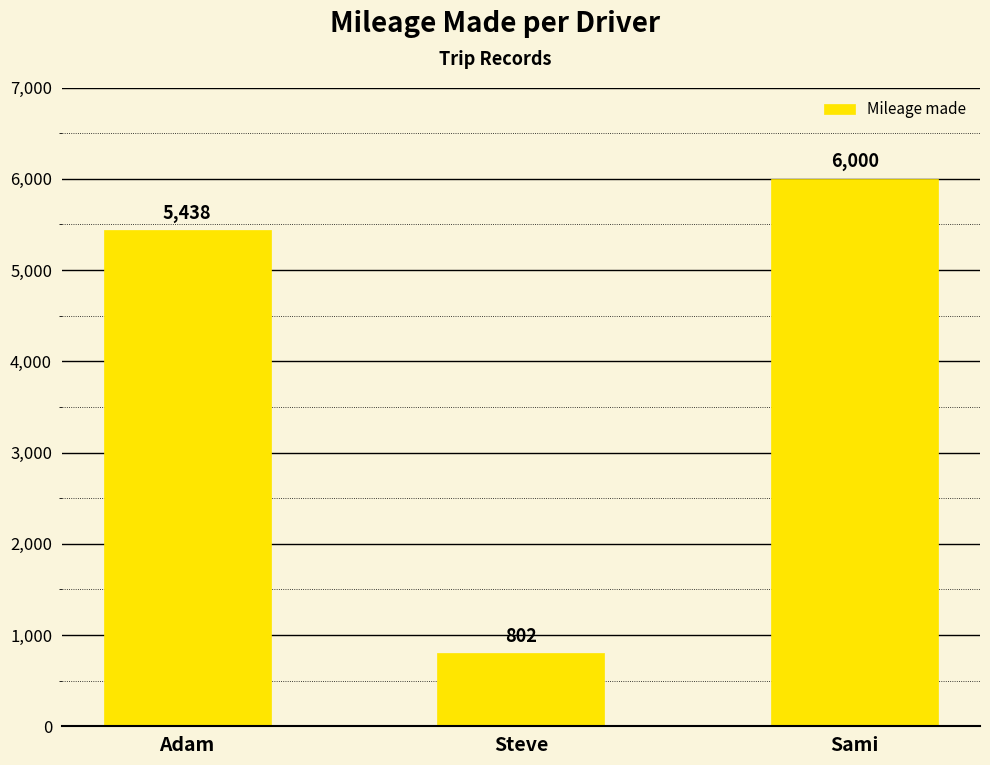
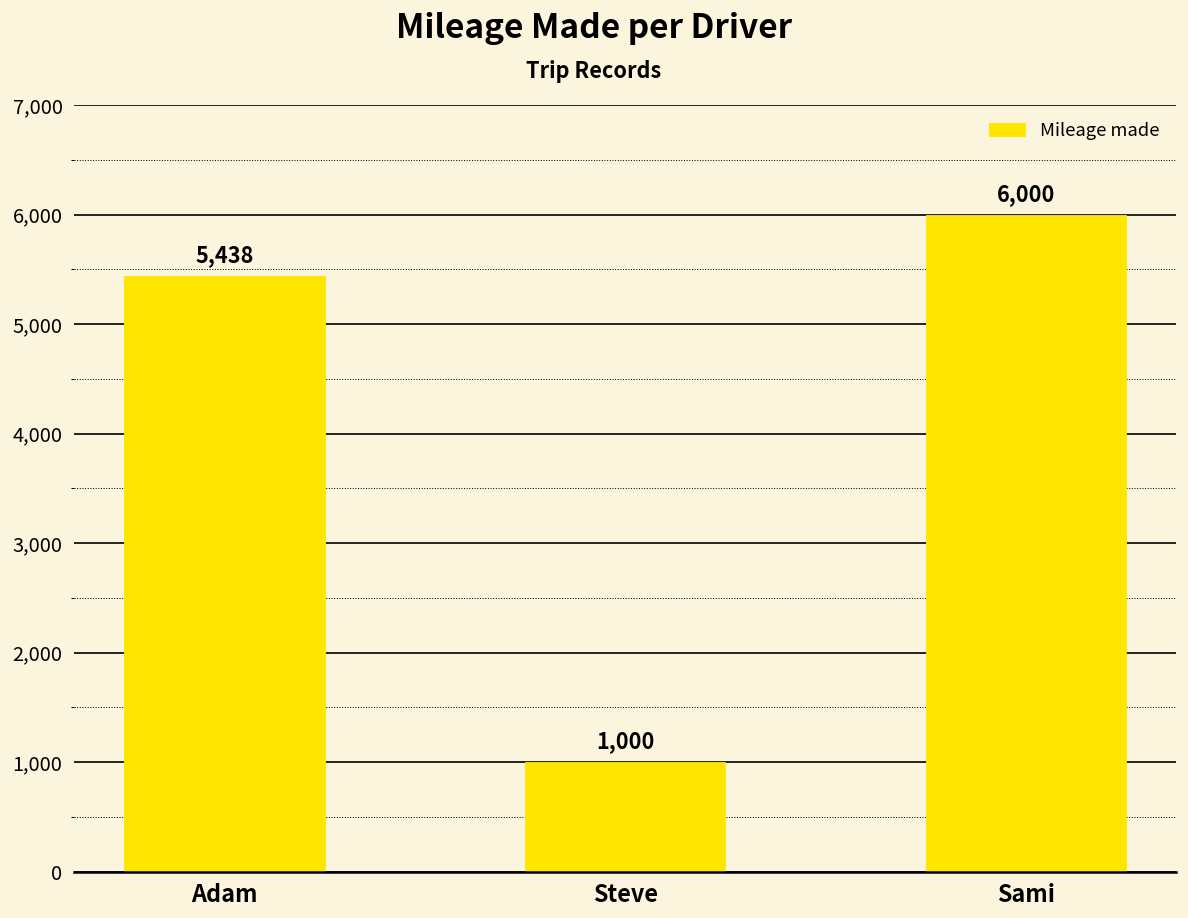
Steve: 802 -> 1,000
